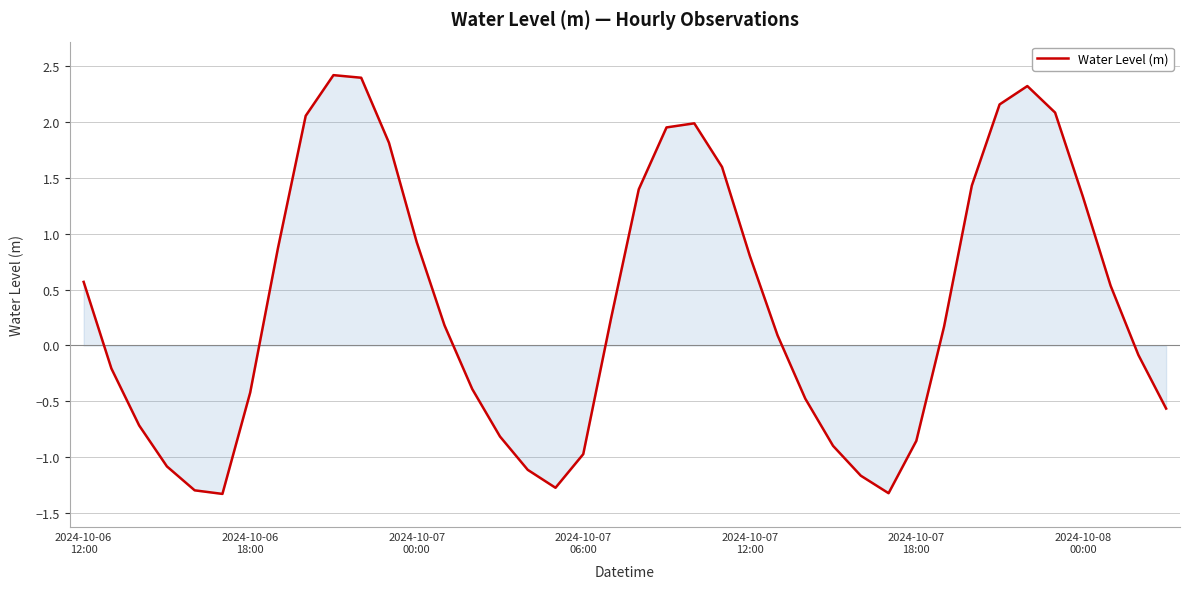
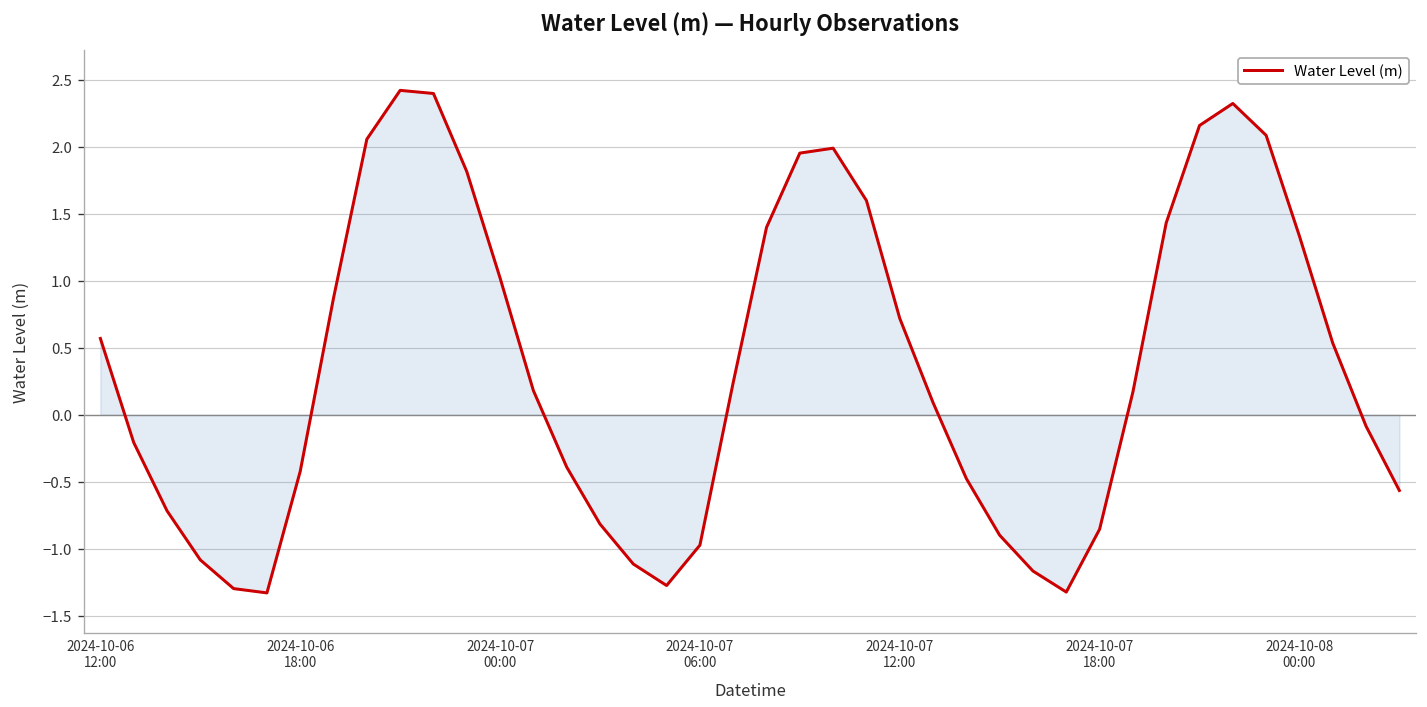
Water Level (m), 2024-10-07 00:00: 0.92 -> 1.02
Water Level (m), 2024-10-07 12:00: 0.80 -> 0.72
